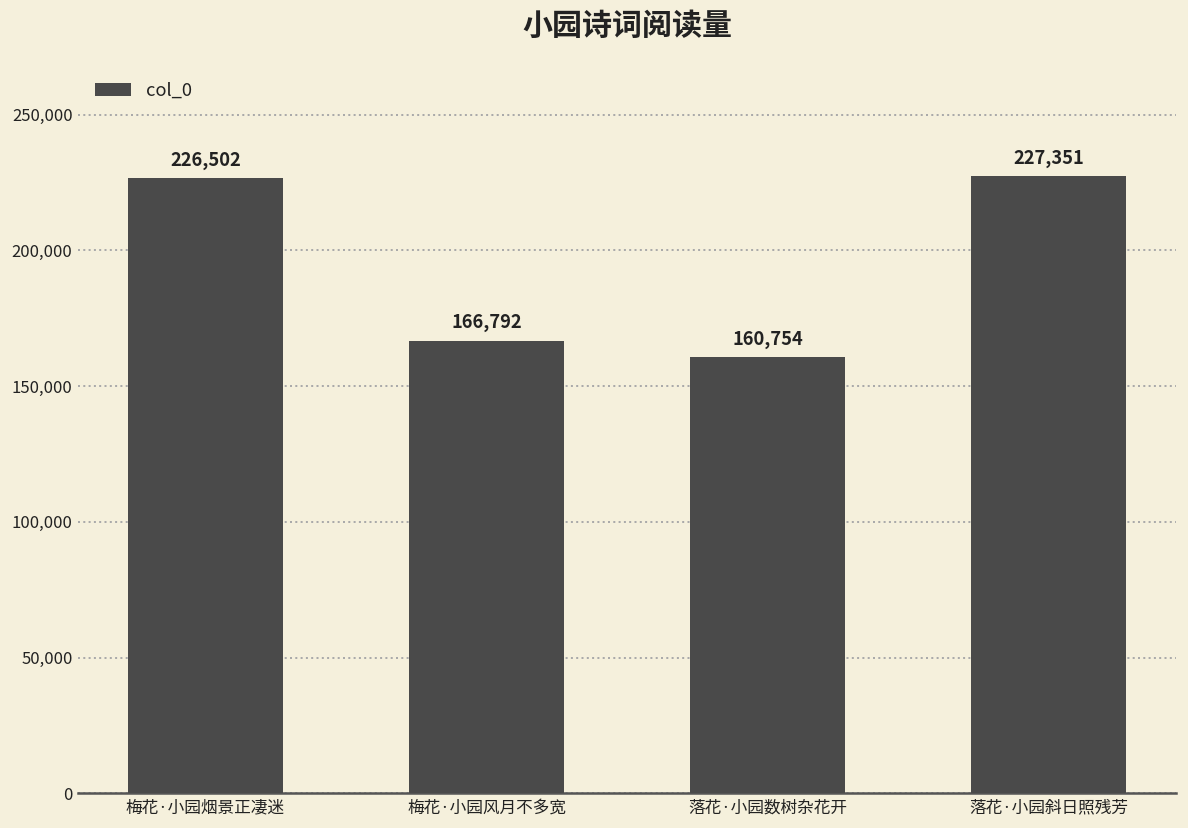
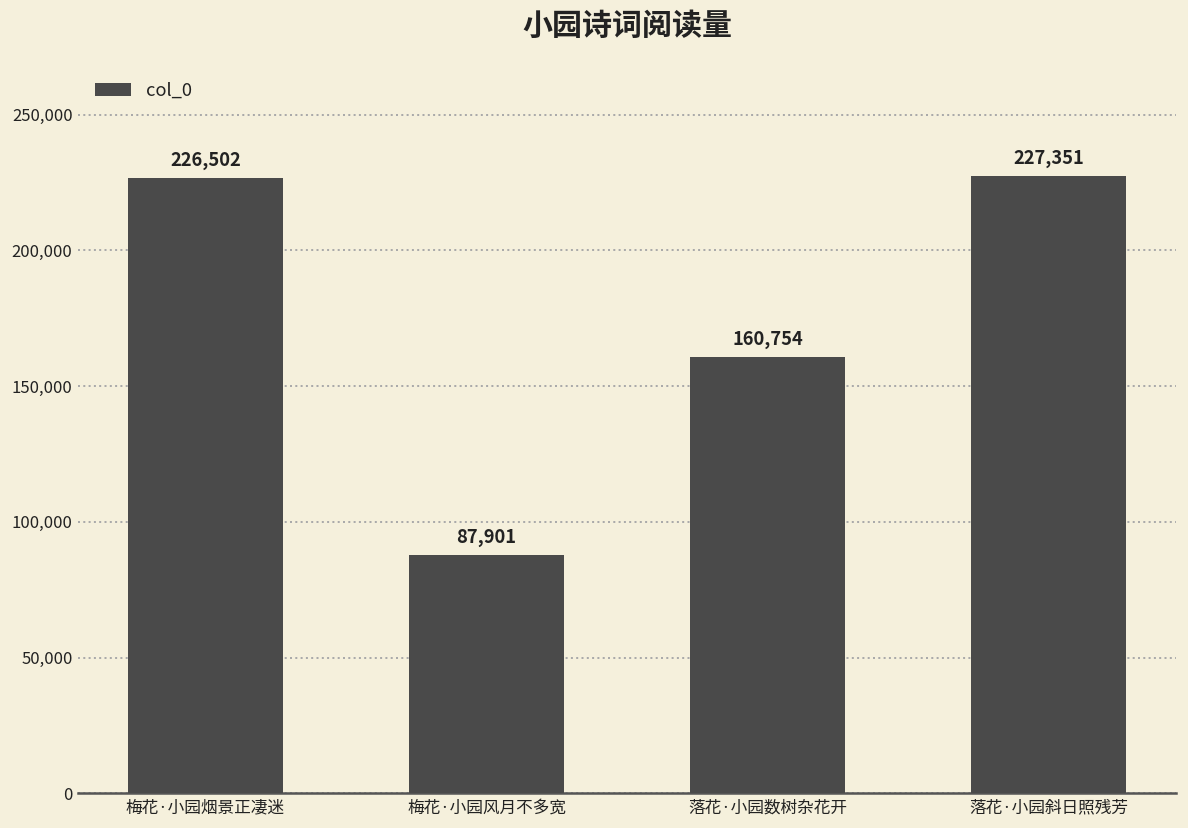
梅花·小园风月不多宽: 166,792 -> 87,901
